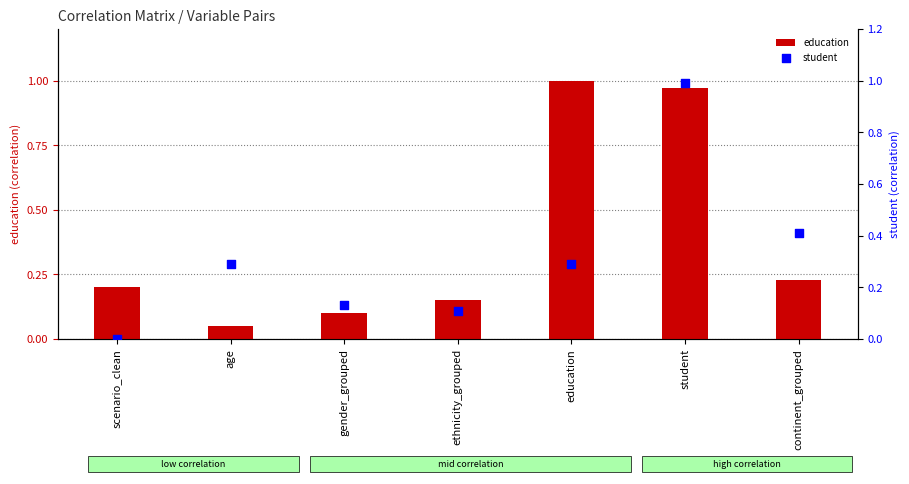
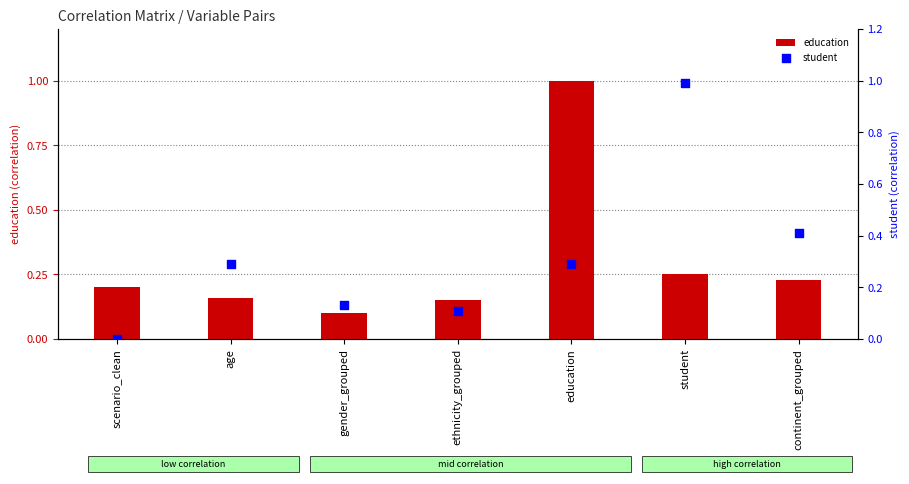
education, age: 0.05 -> 0.16
education, student: 0.97 -> 0.25
